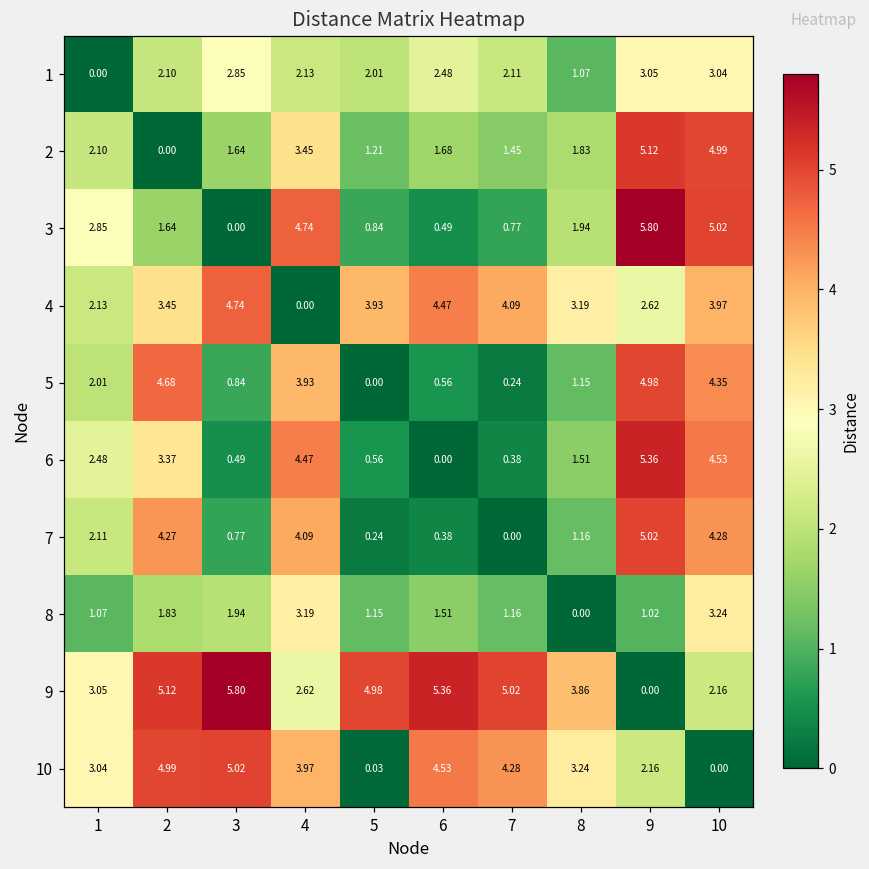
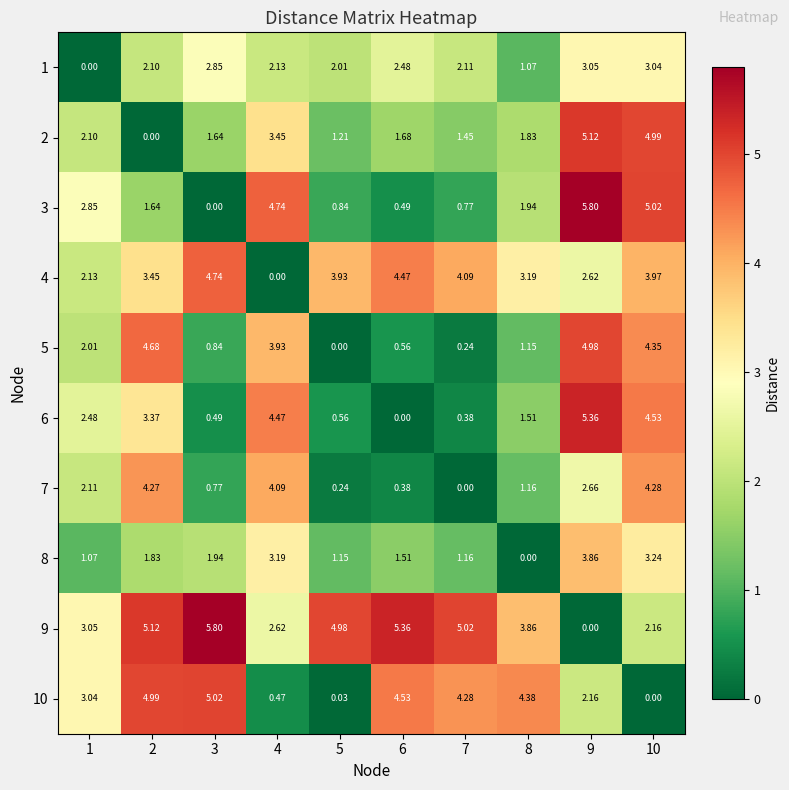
7, 9: 5.02 -> 2.66
8, 9: 1.02 -> 3.86
10, 4: 3.97 -> 0.47
10, 8: 3.24 -> 4.38
